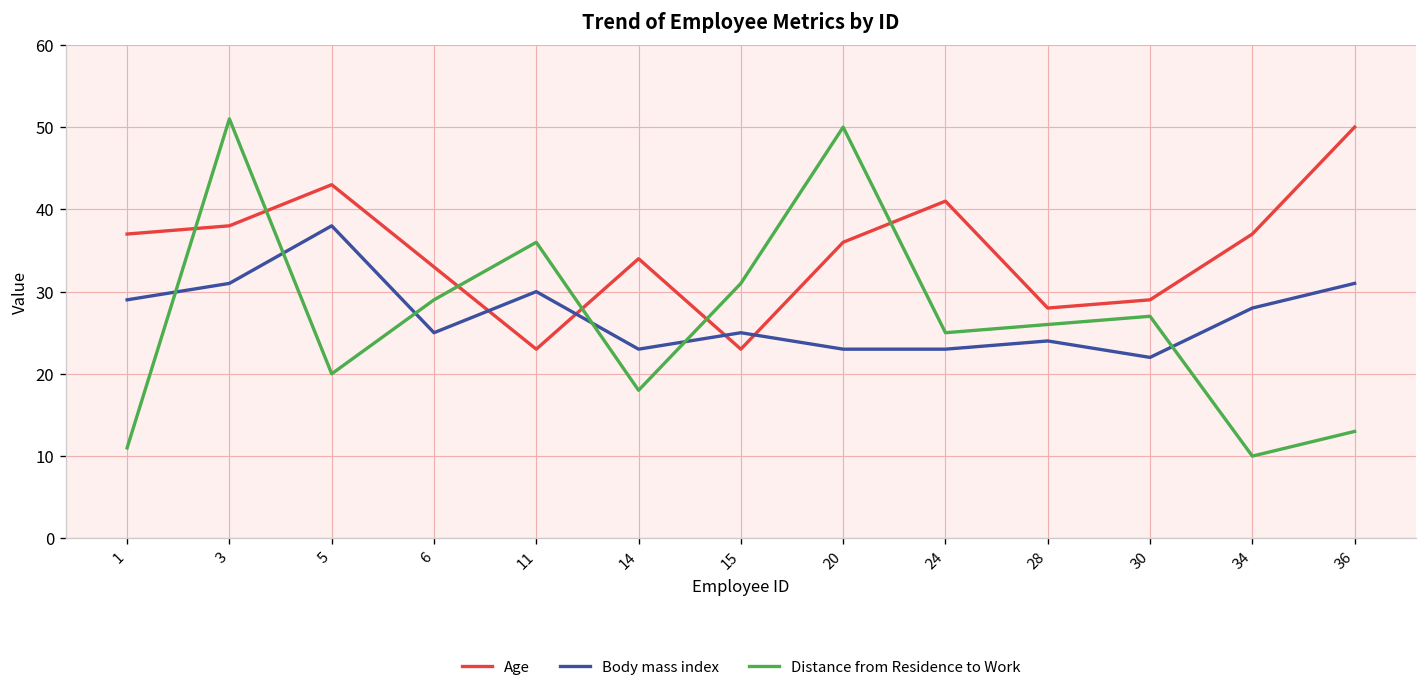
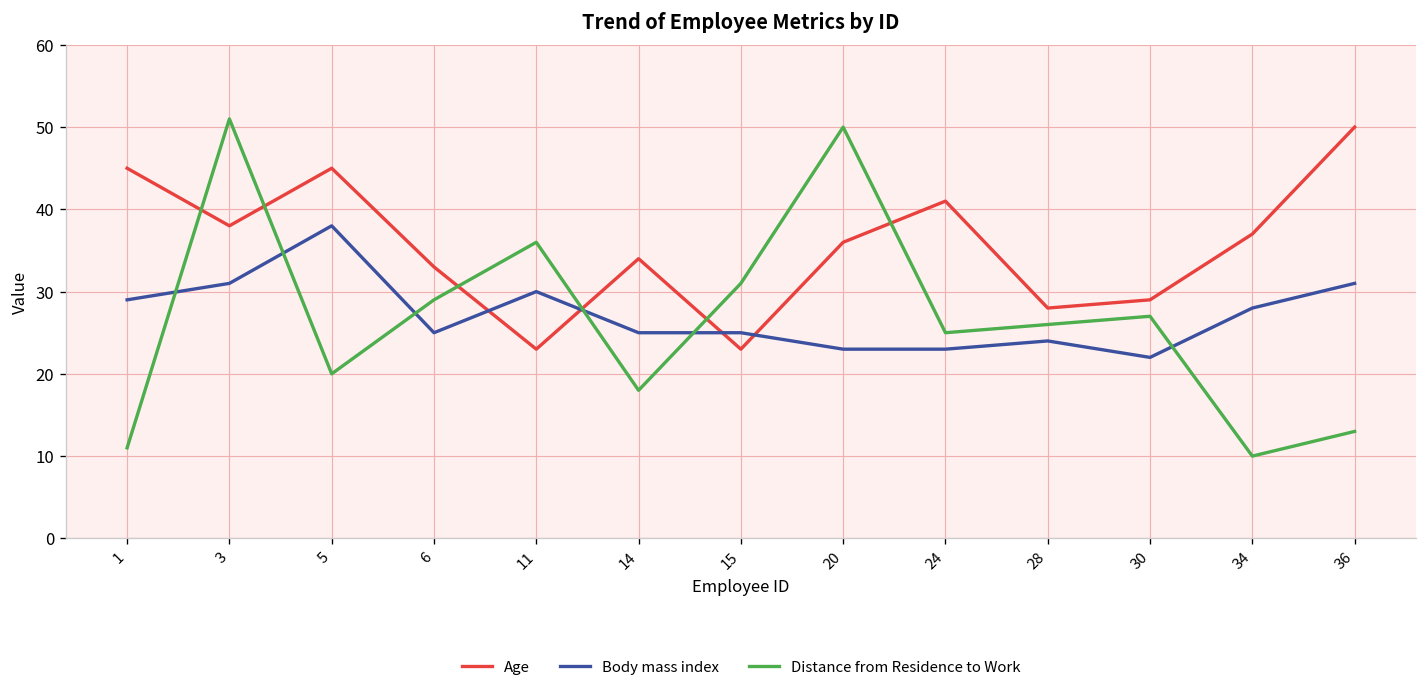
Age, 1: 37 -> 45
Age, 5: 43 -> 45
Body mass index, 14: 23 -> 25
